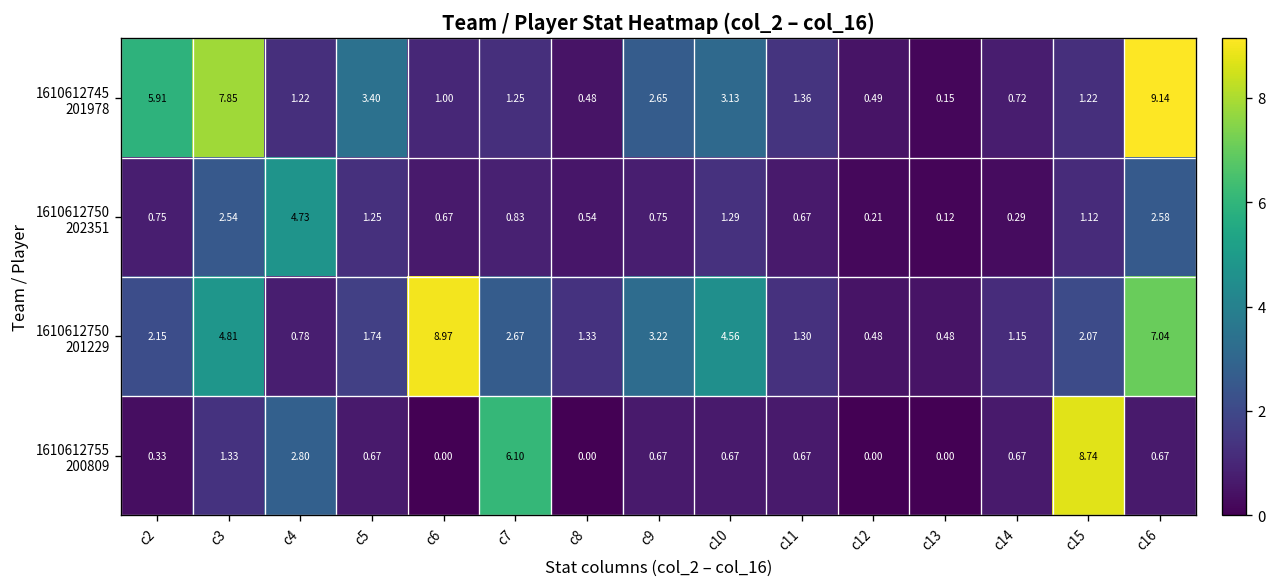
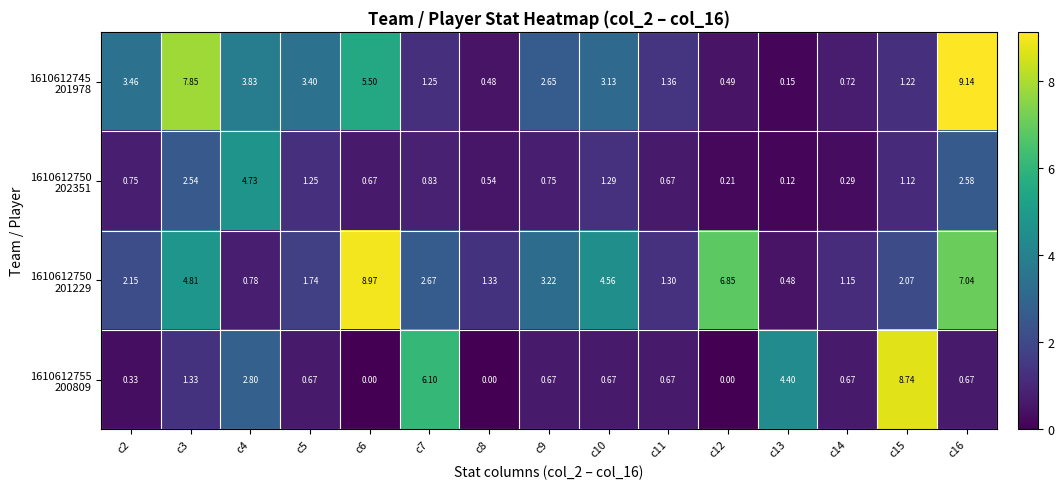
1610612745 201978, c2: 5.91 -> 3.46
1610612745 201978, c4: 1.22 -> 3.83
1610612745 201978, c6: 1.00 -> 5.50
1610612750 201229, c12: 0.48 -> 6.85
1610612755 200809, c13: 0.00 -> 4.40
